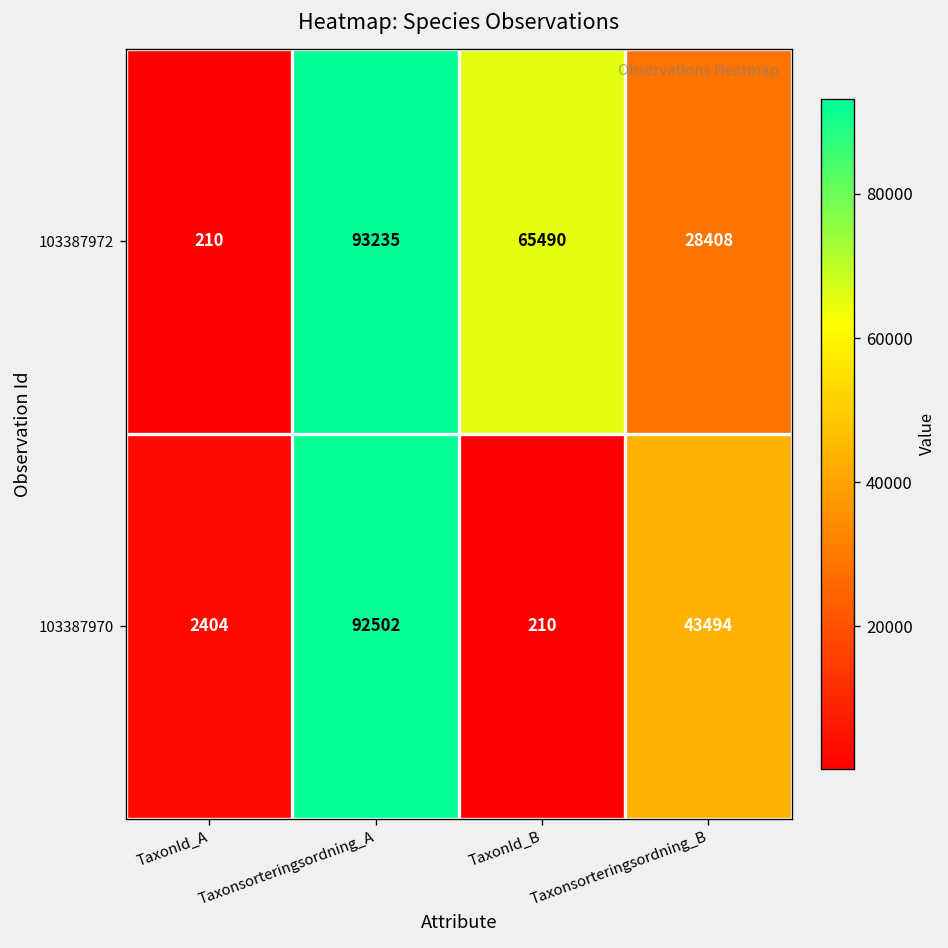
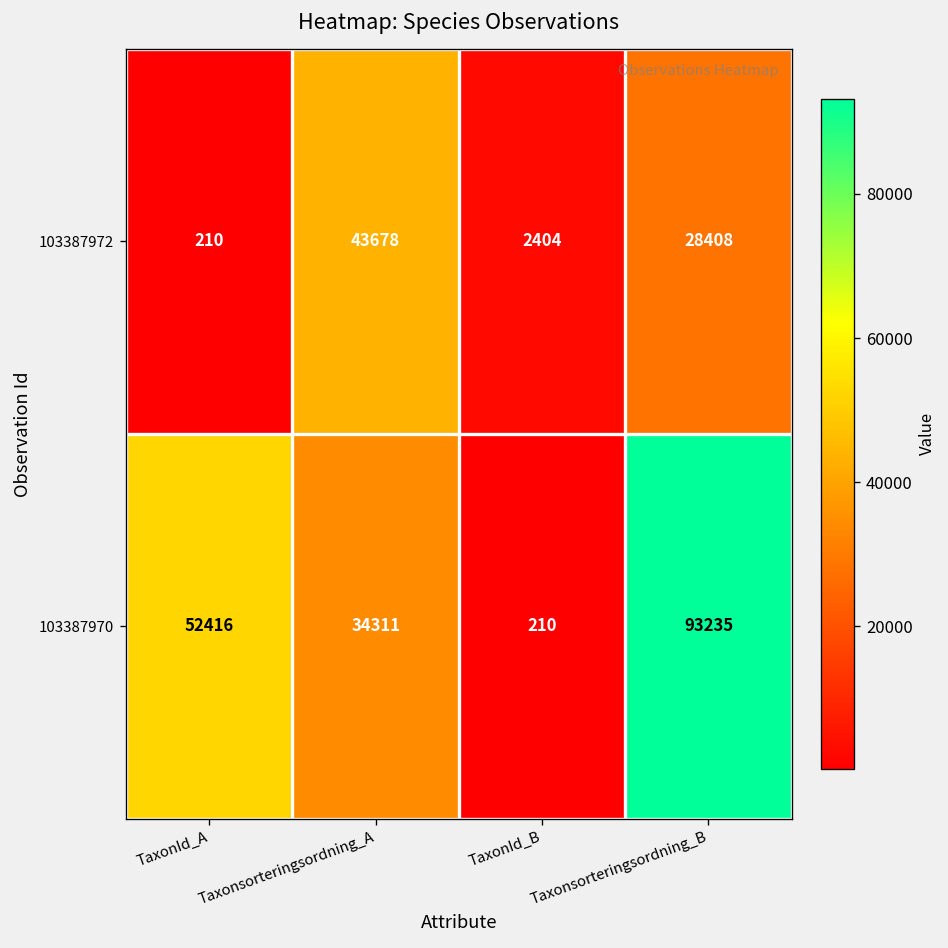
103387972, Taxonsorteringsordning_A: 93235 -> 43678
103387972, TaxonId_B: 65490 -> 2404
103387970, TaxonId_A: 2404 -> 52416
103387970, Taxonsorteringsordning_A: 92502 -> 34311
103387970, Taxonsorteringsordning_B: 43494 -> 93235
